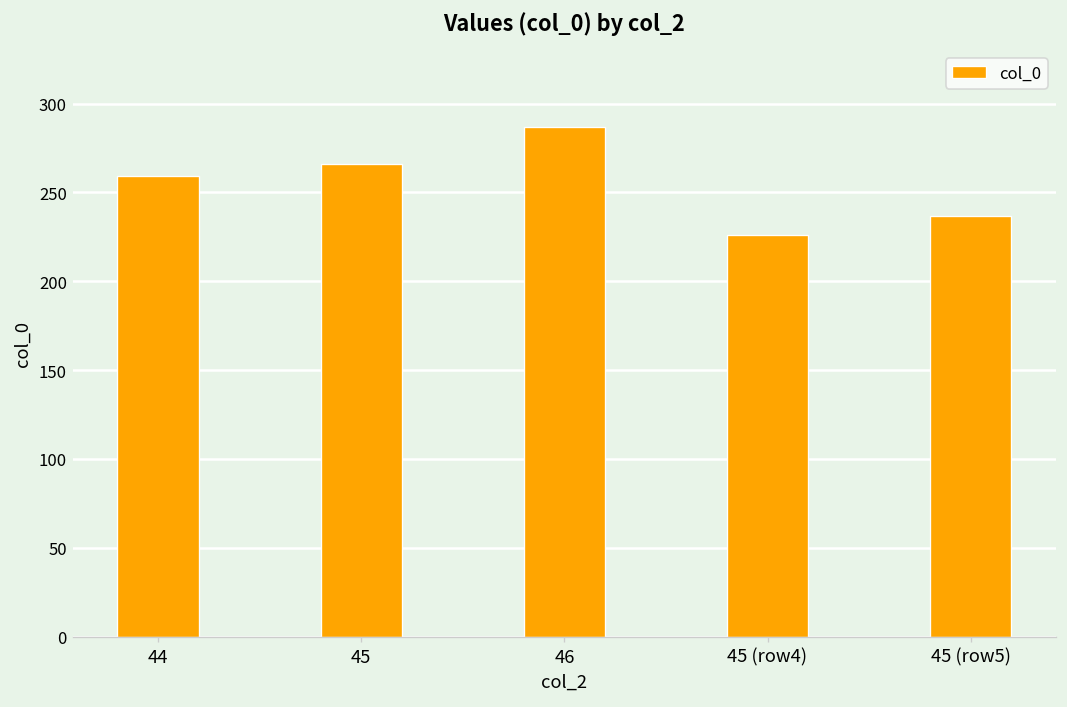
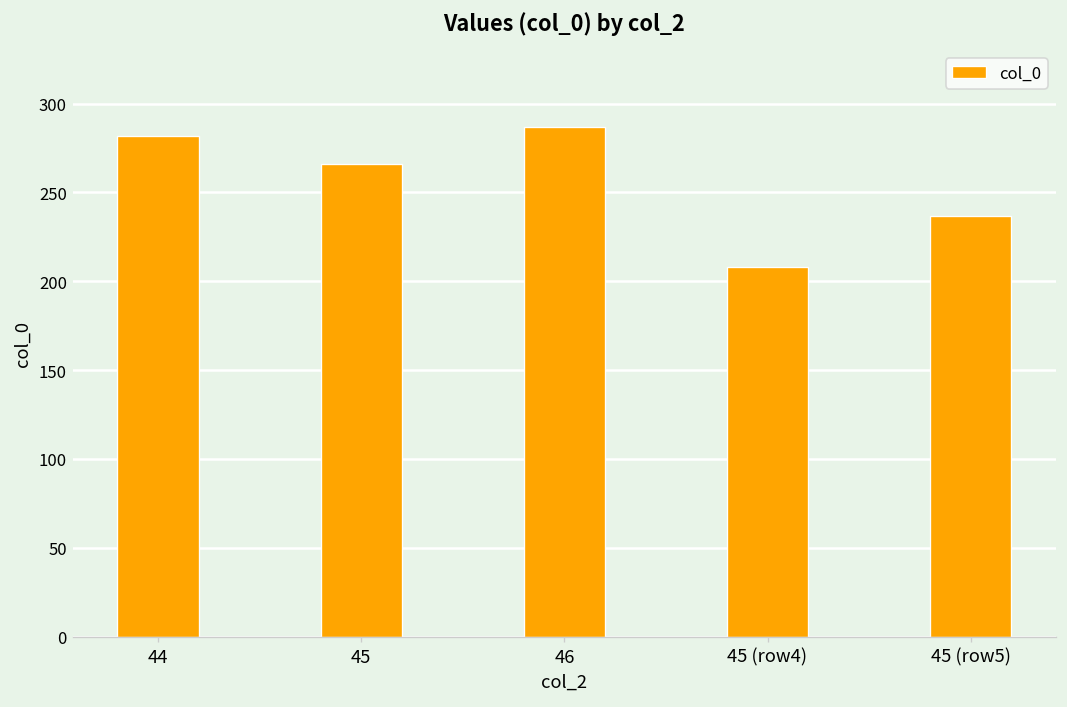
44: 259 -> 282
45 (row4): 226 -> 208
